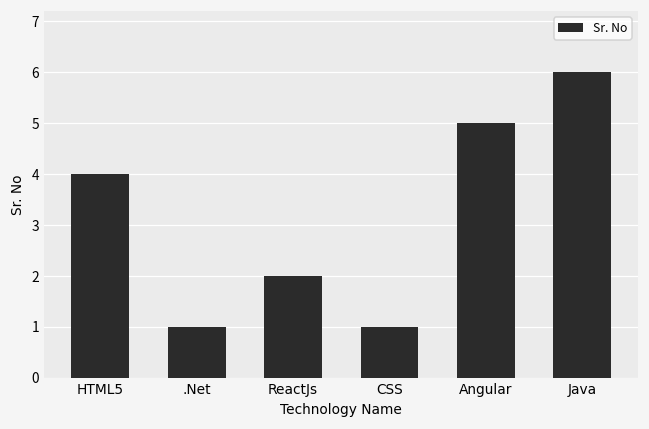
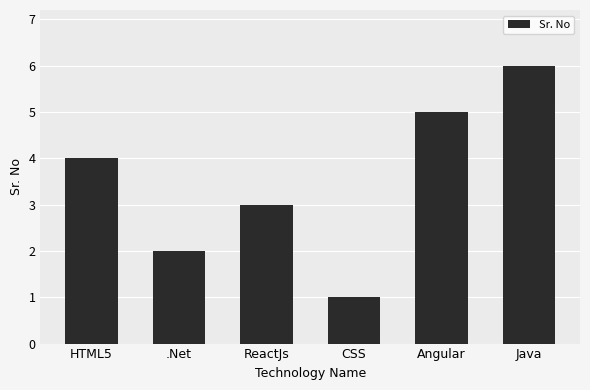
.Net: 1 -> 2
ReactJs: 2 -> 3
